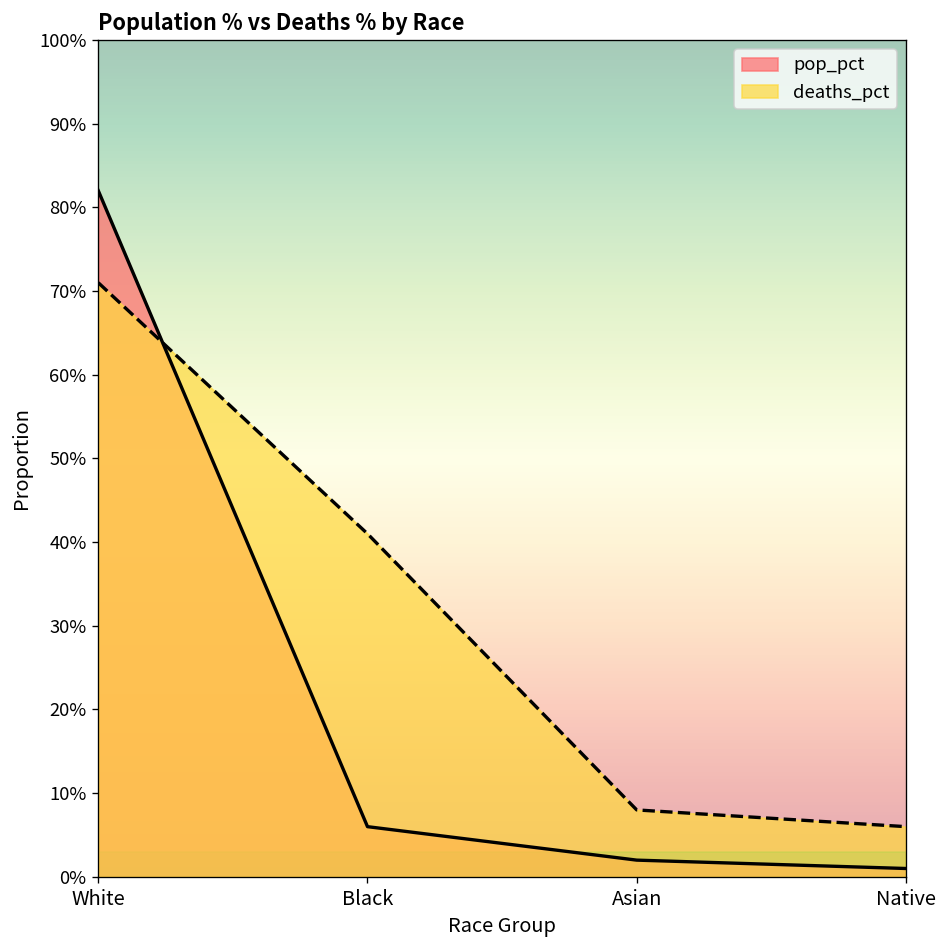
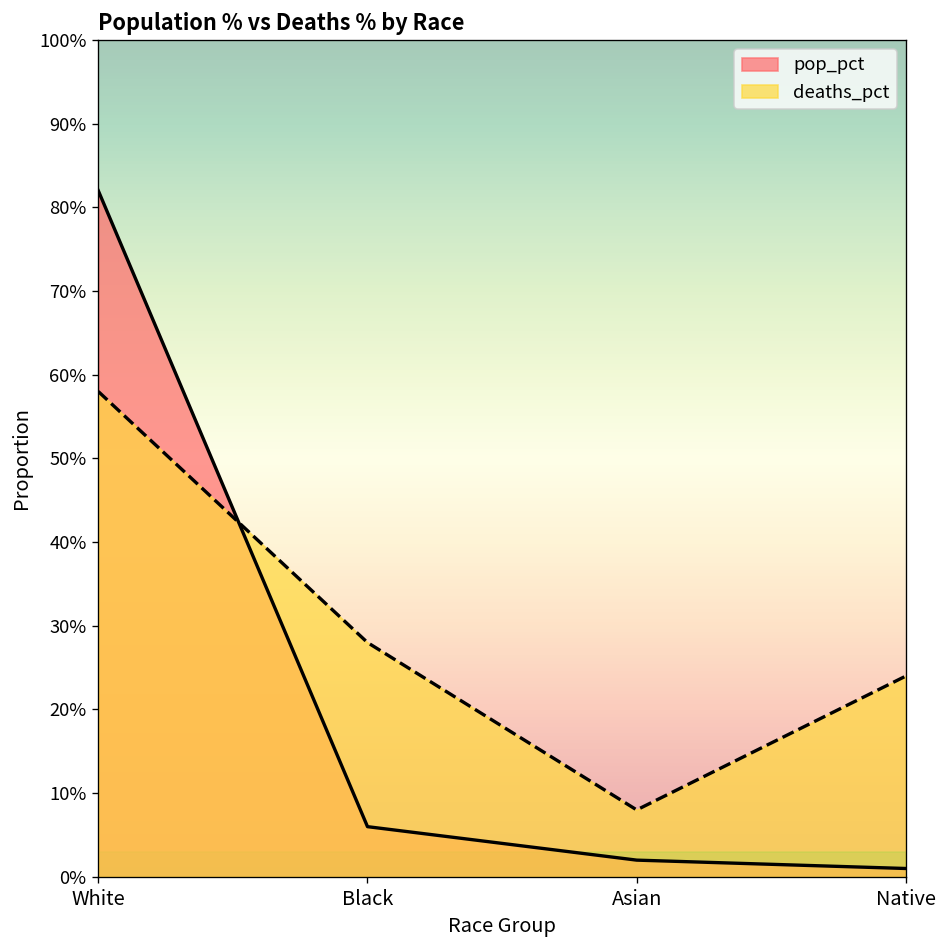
deaths_pct, White: 71% -> 58%
deaths_pct, Black: 41% -> 28%
deaths_pct, Native: 6% -> 24%
